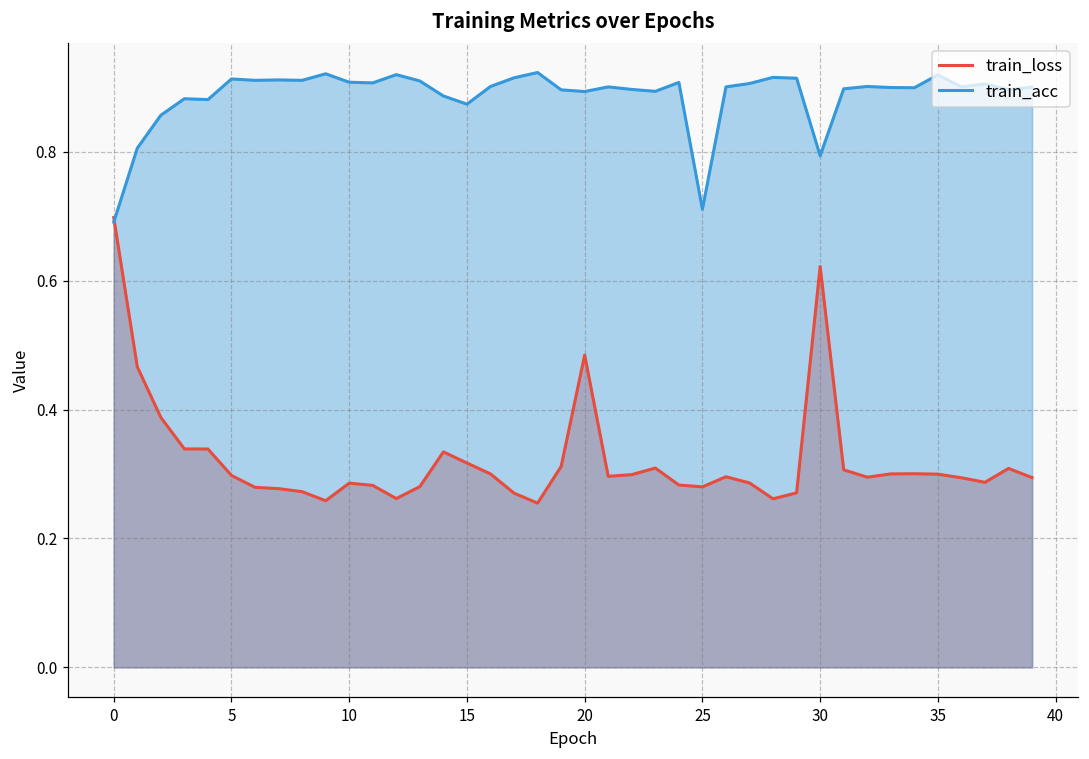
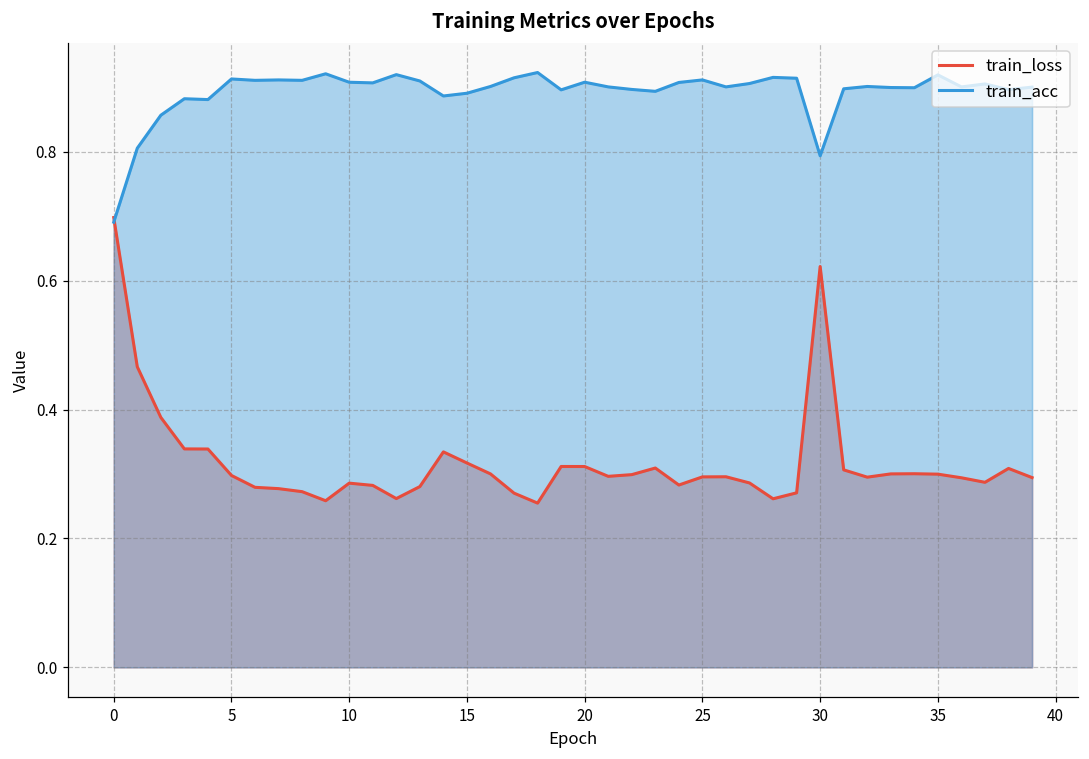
train_acc, 15: 0.87 -> 0.89
train_loss, 20: 0.48 -> 0.31
train_acc, 20: 0.89 -> 0.91
train_loss, 25: 0.28 -> 0.30
train_acc, 25: 0.71 -> 0.91
